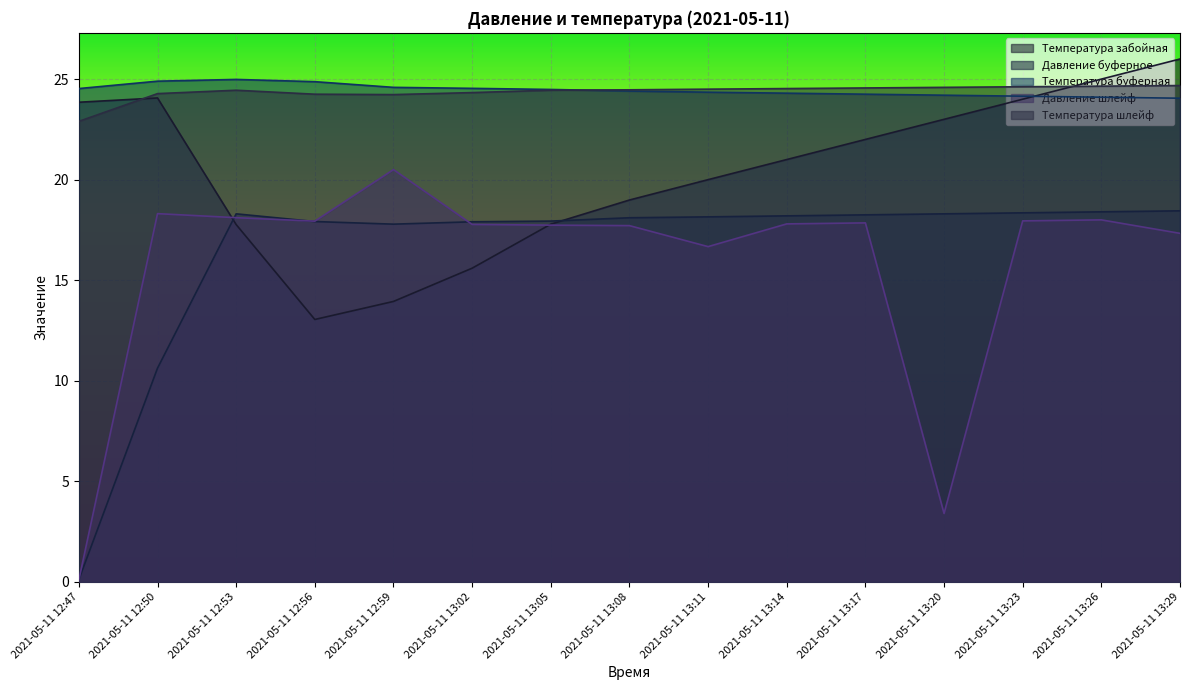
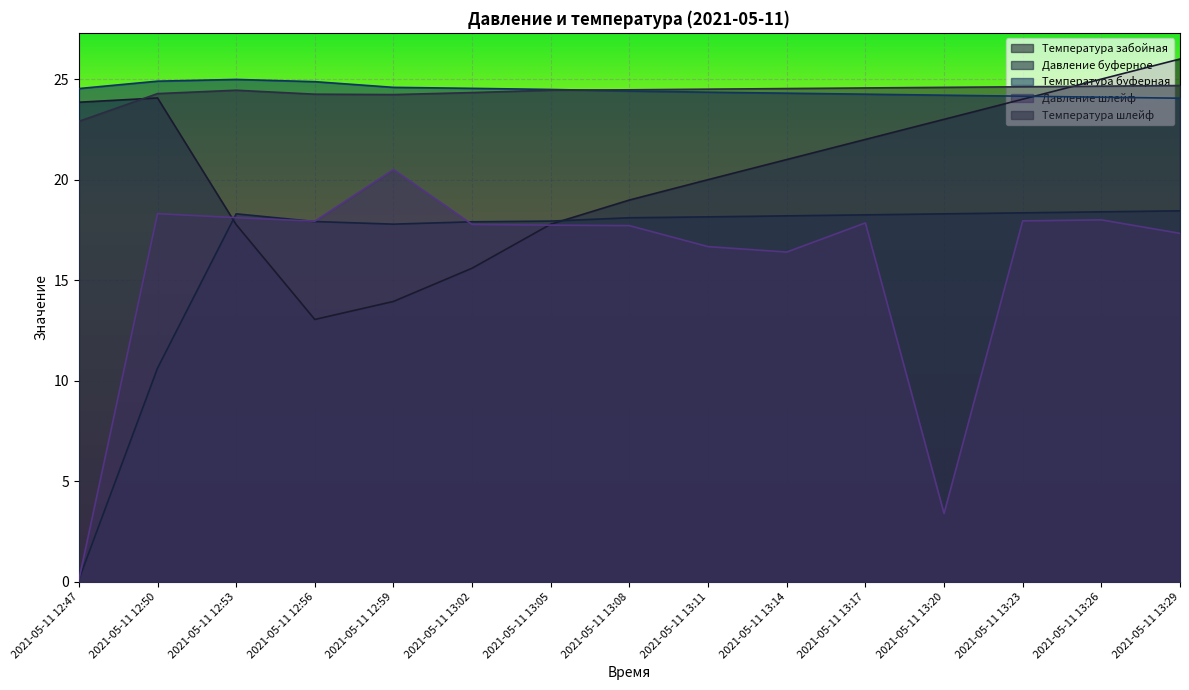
Давление шлейф, 2021-05-11 13:14: 17.8 -> 16.4
